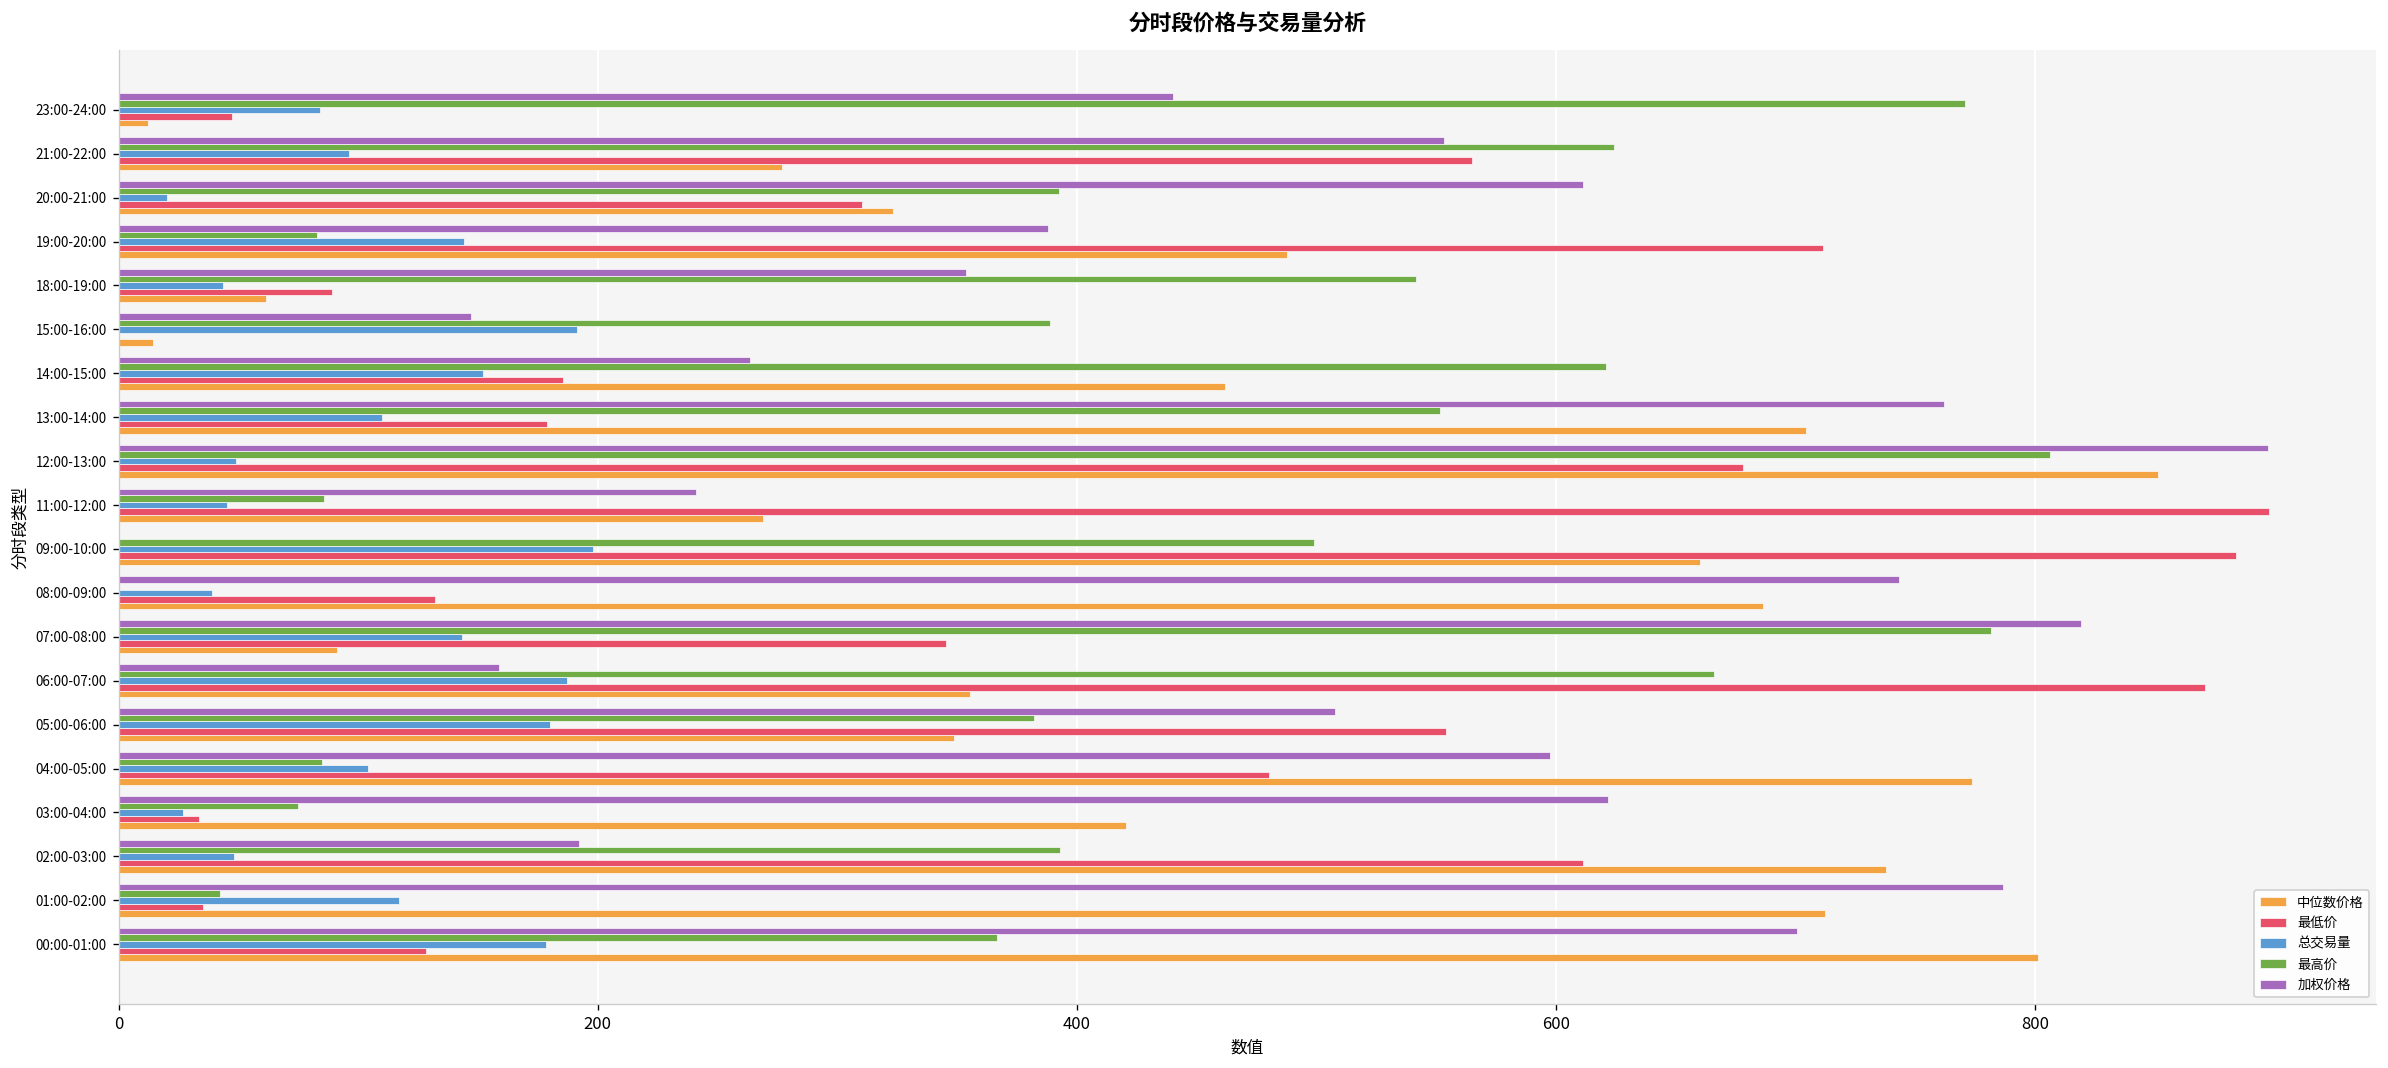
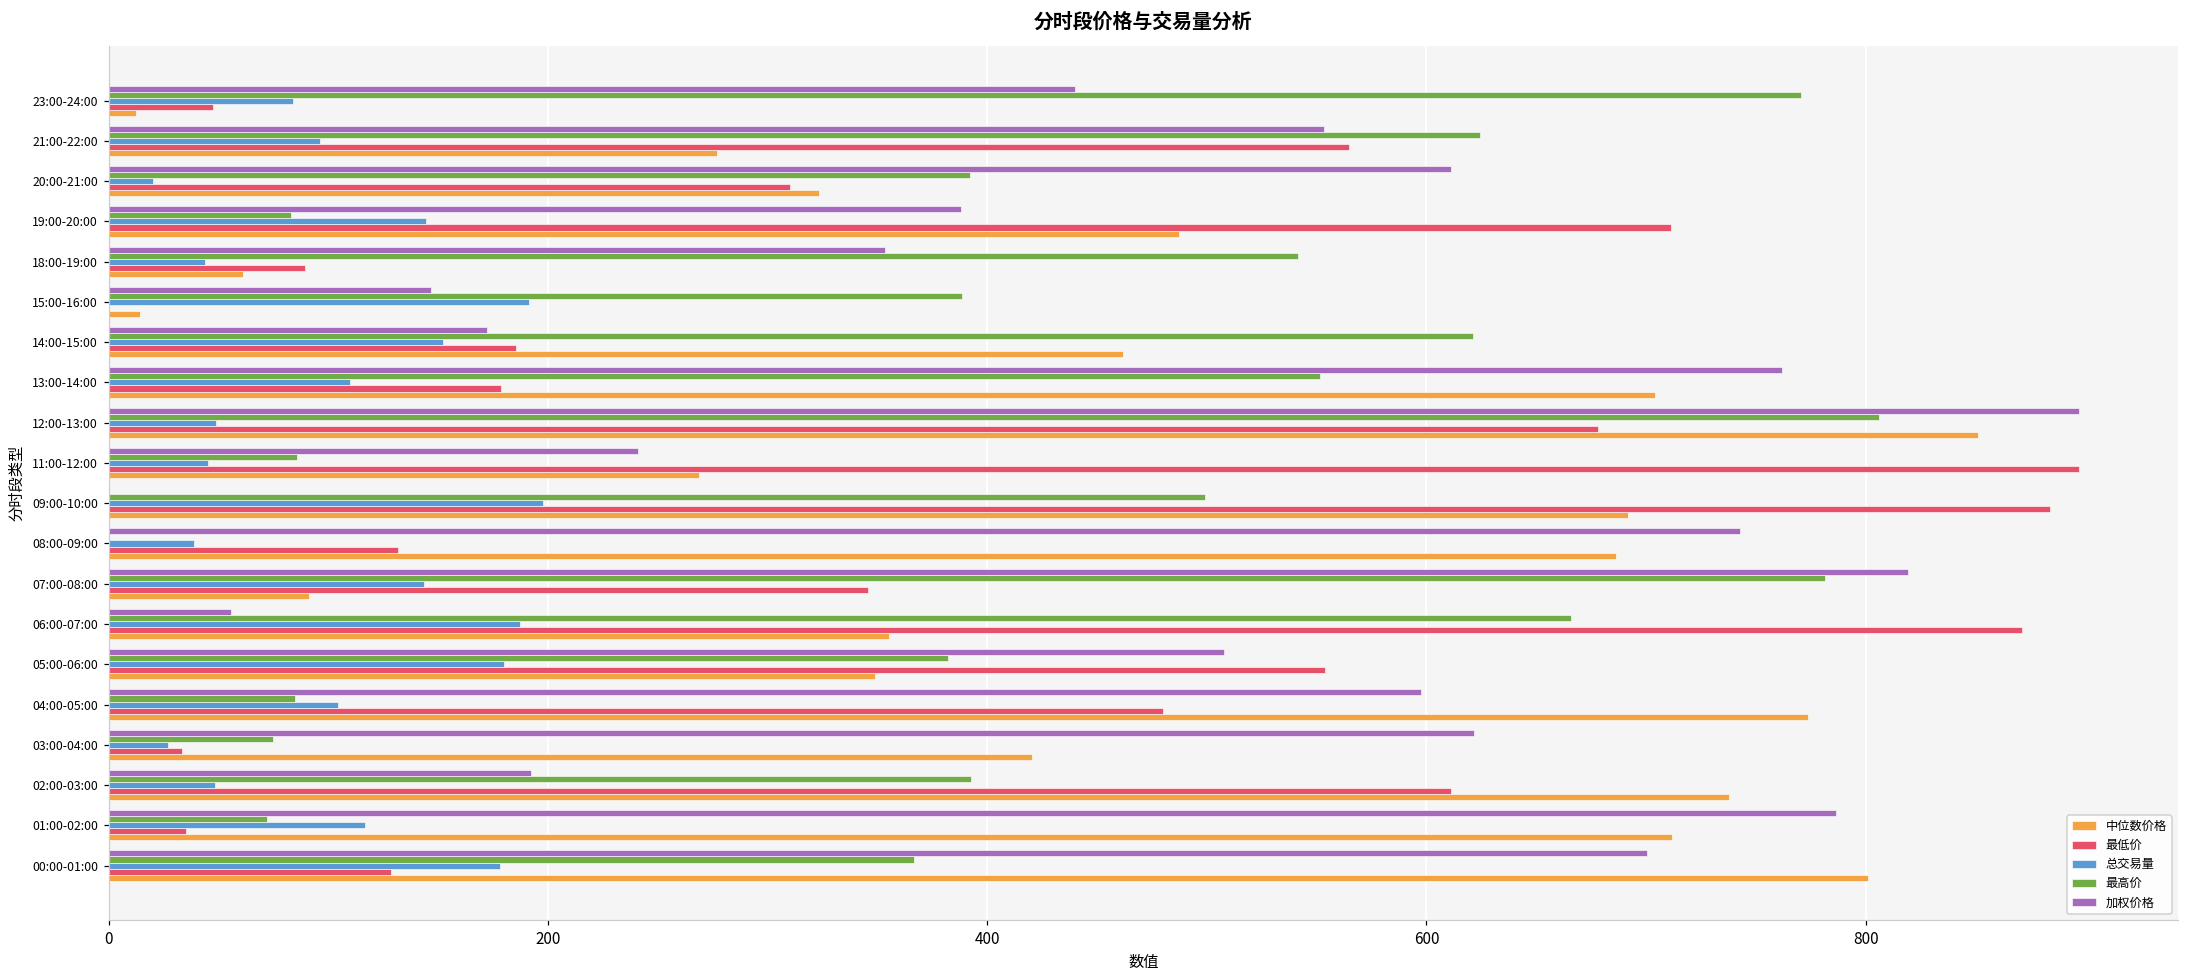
加权价格, 14:00-15:00: 264 -> 172
中位数价格, 09:00-10:00: 660 -> 692
加权价格, 06:00-07:00: 159 -> 56
最高价, 01:00-02:00: 42 -> 72
